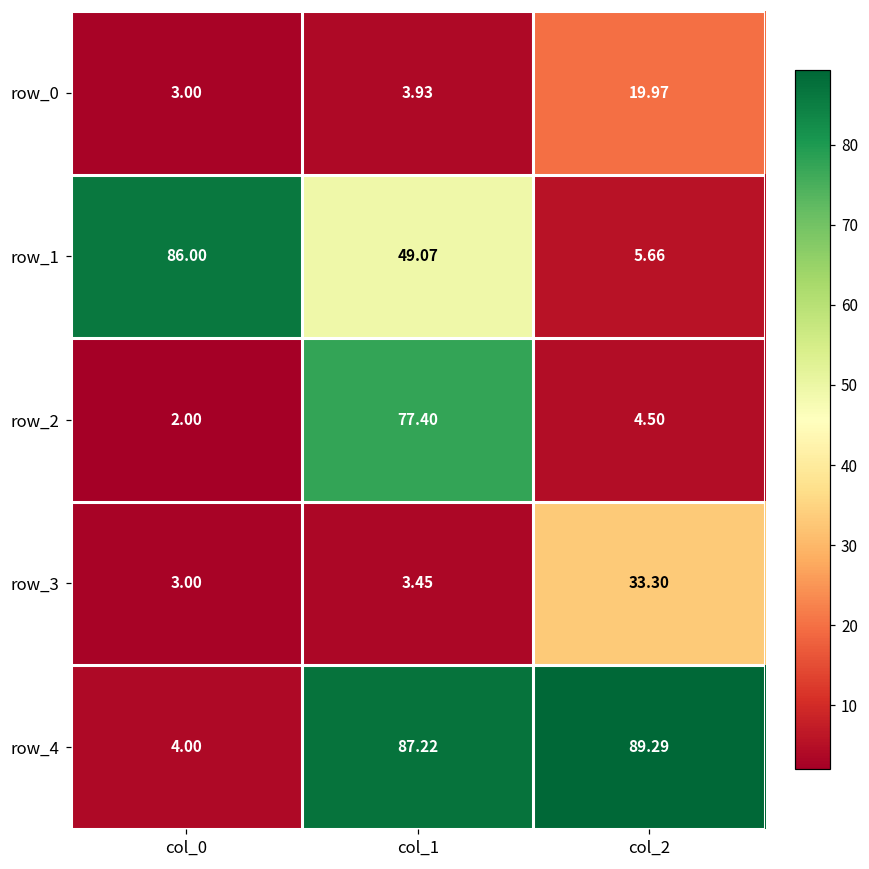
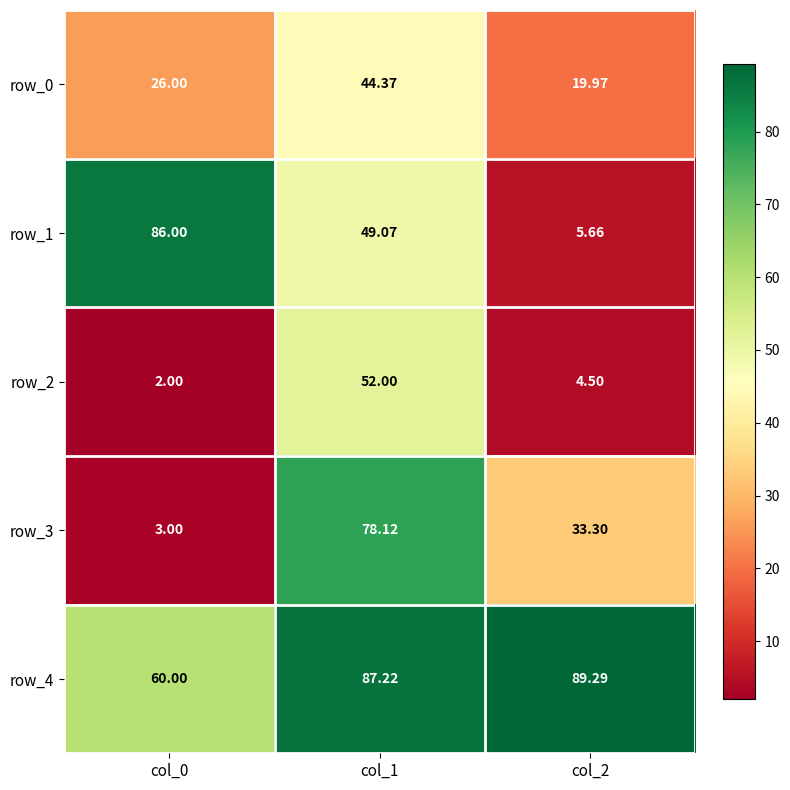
row_0, col_0: 3.00 -> 26.00
row_0, col_1: 3.93 -> 44.37
row_2, col_1: 77.40 -> 52.00
row_3, col_1: 3.45 -> 78.12
row_4, col_0: 4.00 -> 60.00
